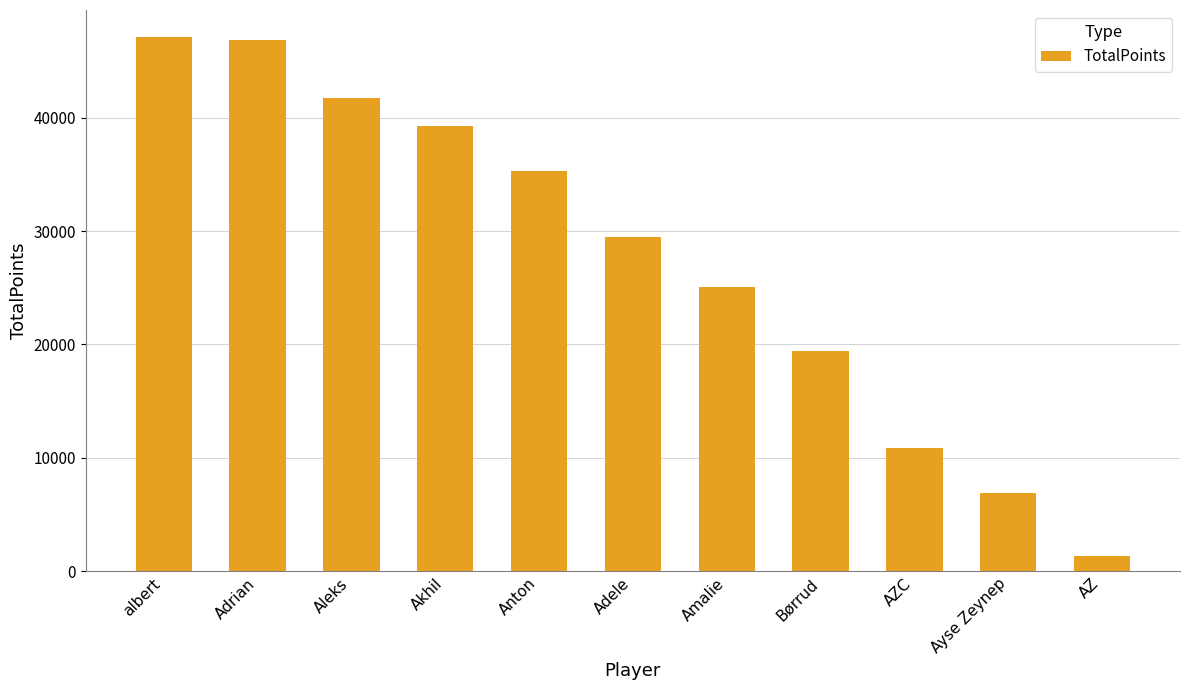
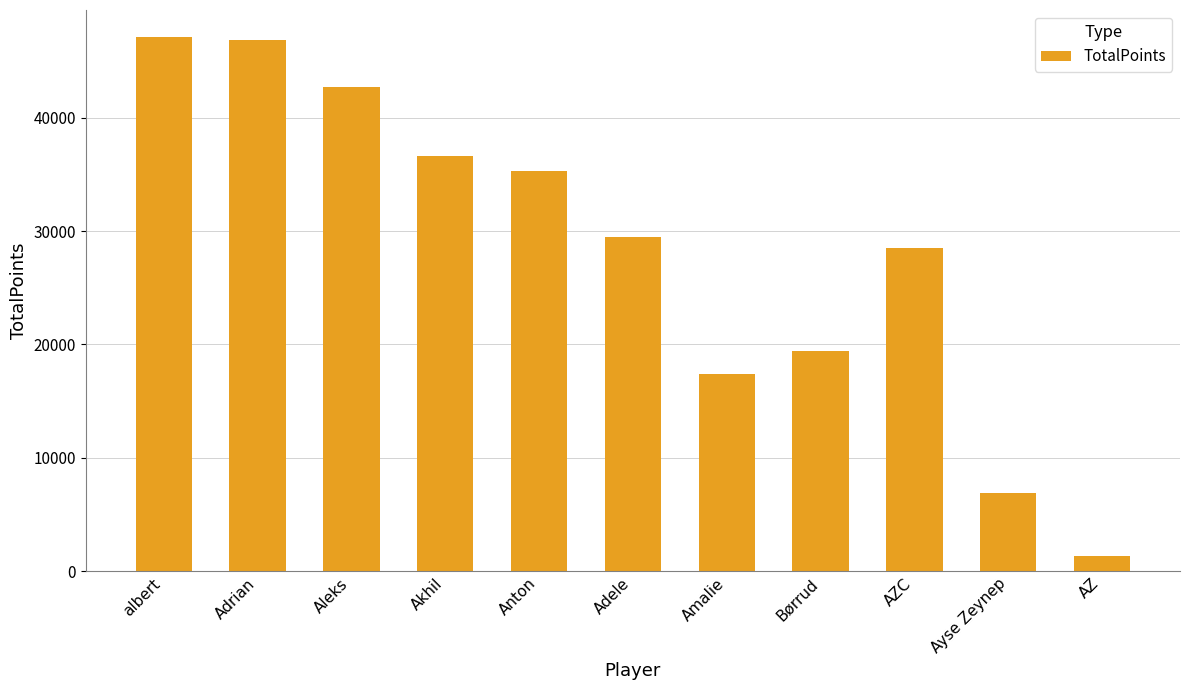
Aleks: 41700 -> 42700
Akhil: 39200 -> 36700
Amalie: 25100 -> 17400
AZC: 10900 -> 28500
